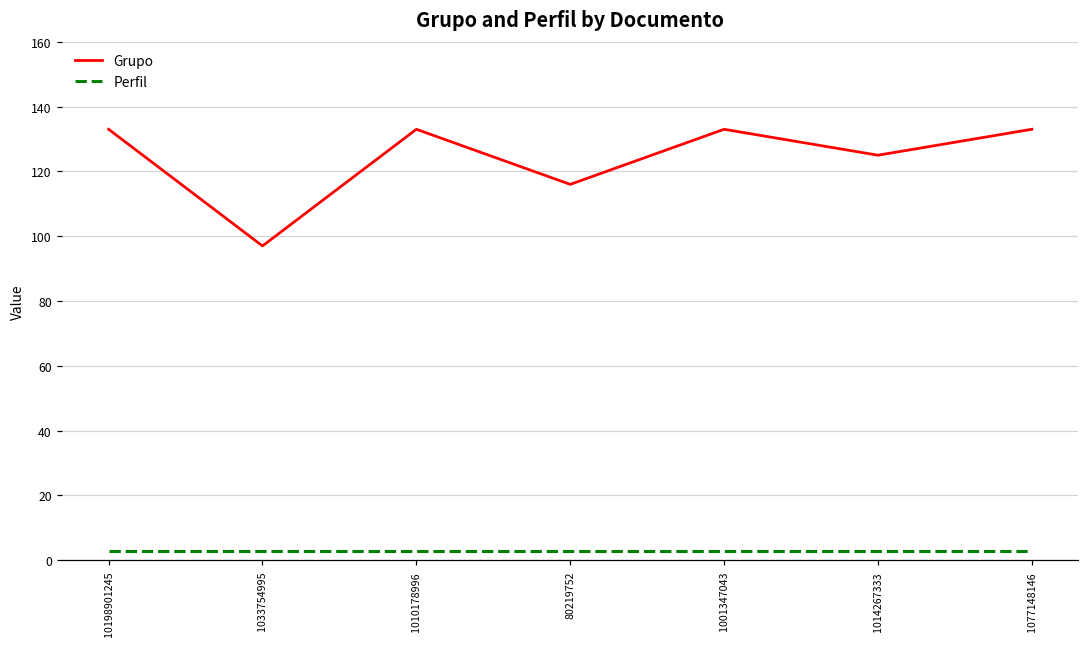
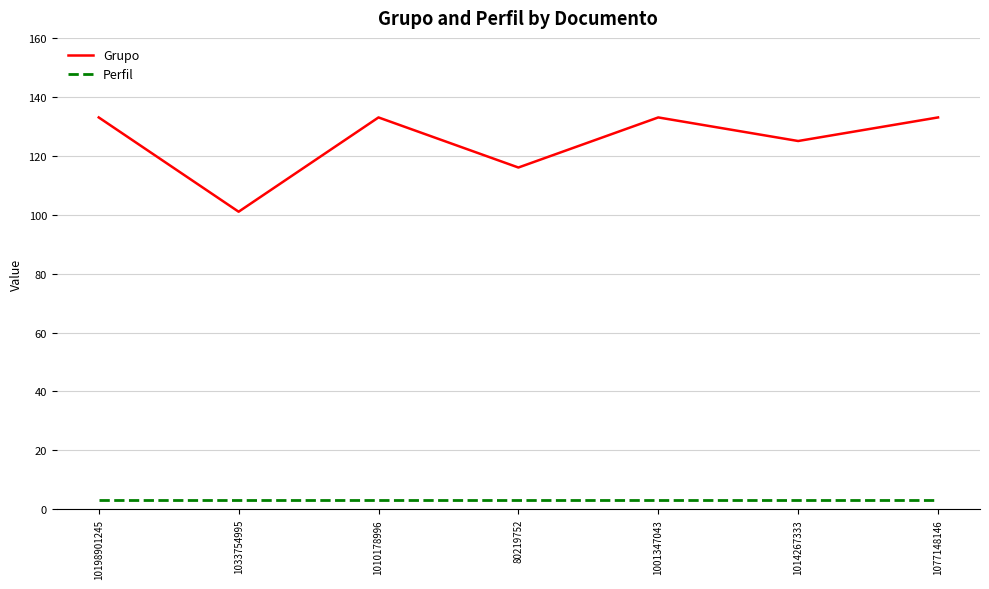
Grupo, 1033754995: 97 -> 101
